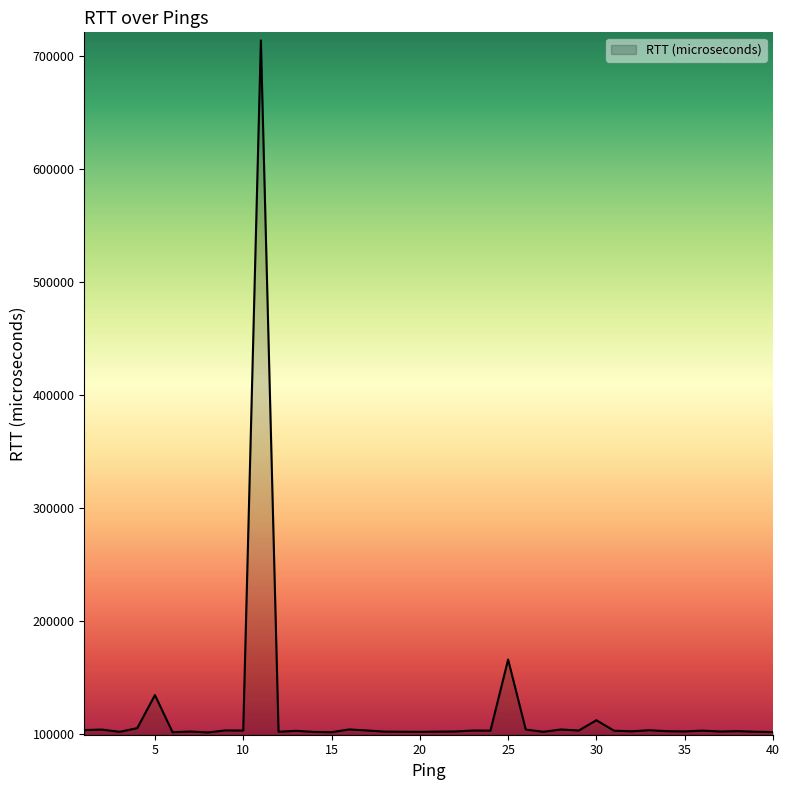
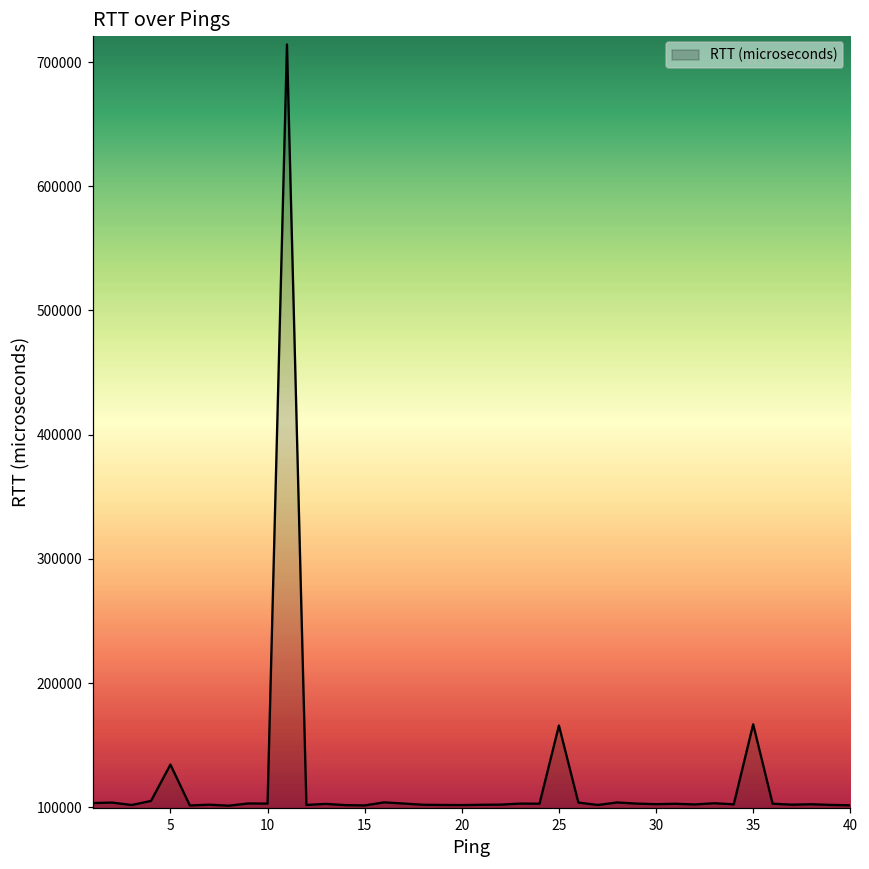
30: 112000 -> 103000
35: 102000 -> 167000
